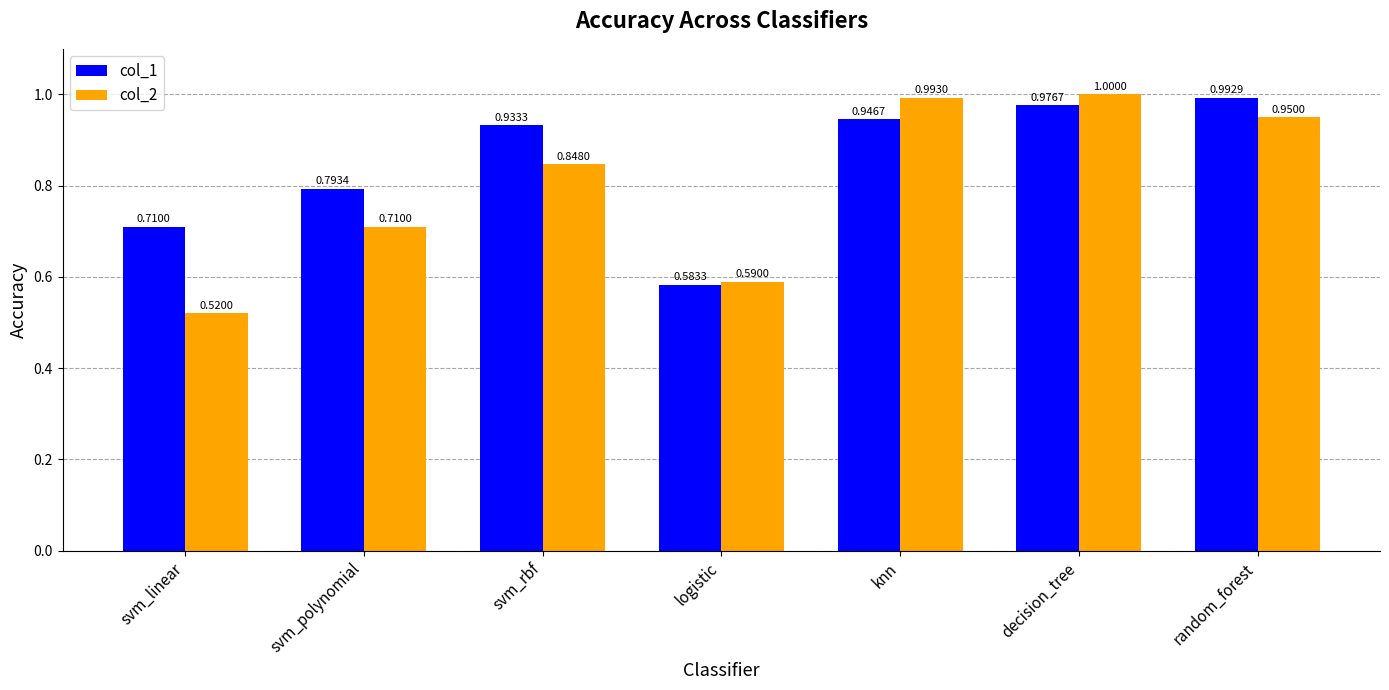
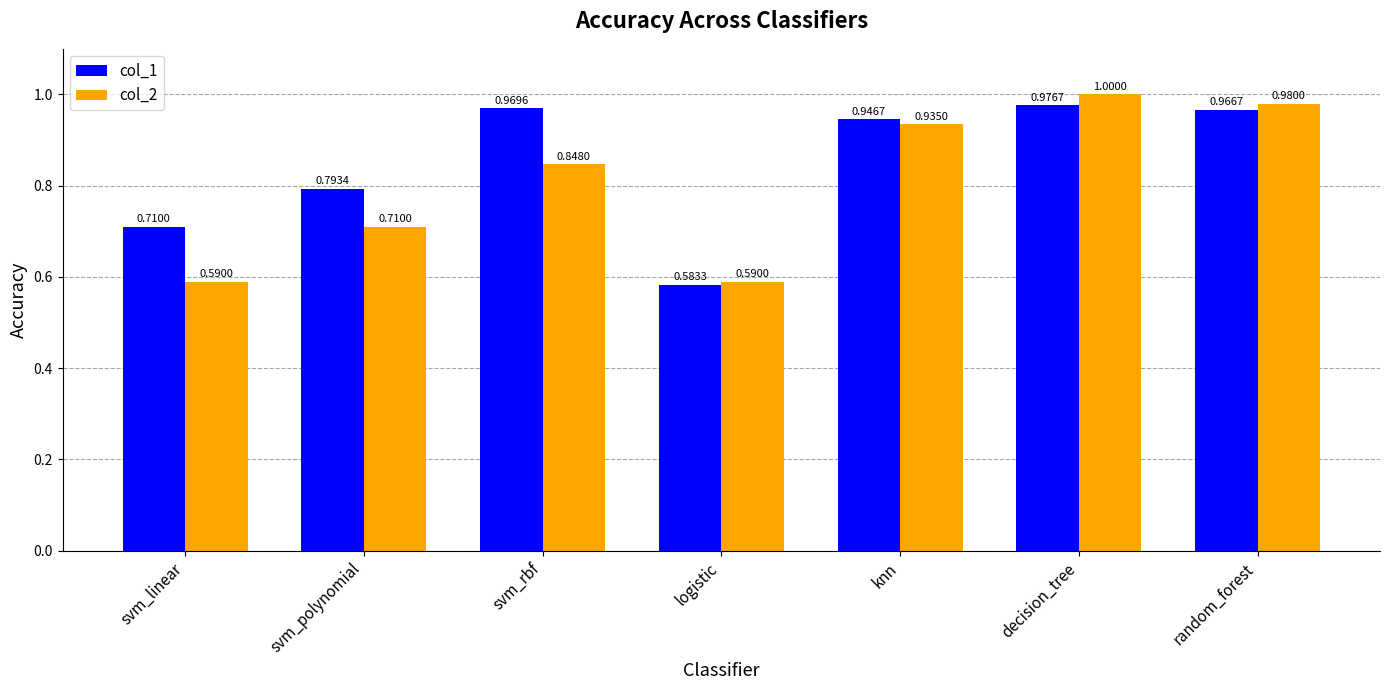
col_2, svm_linear: 0.5200 -> 0.5900
col_1, svm_rbf: 0.9333 -> 0.9696
col_2, knn: 0.9930 -> 0.9350
col_1, random_forest: 0.9929 -> 0.9667
col_2, random_forest: 0.9500 -> 0.9800
